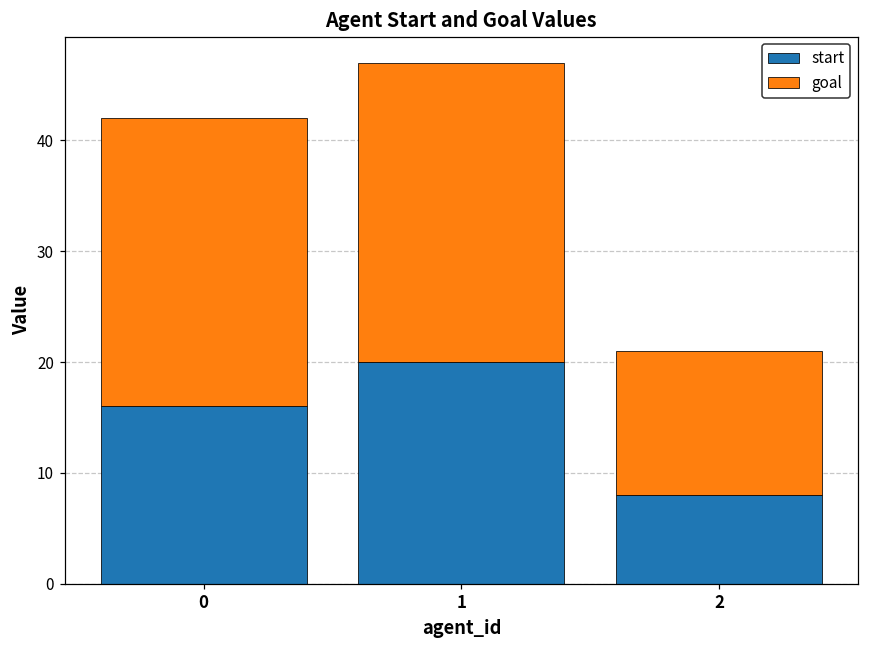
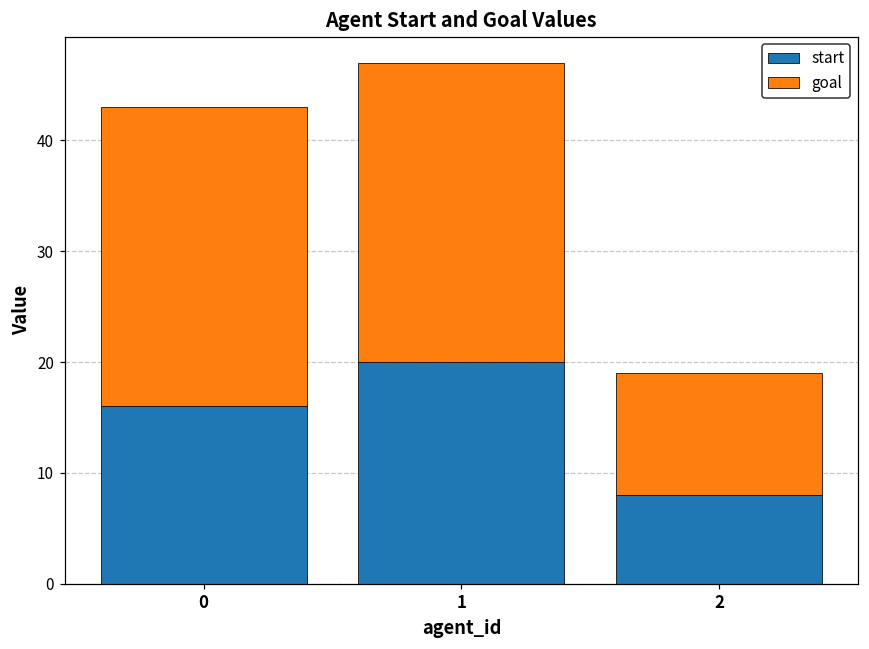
goal, 0: 26 -> 27
goal, 2: 13 -> 11
